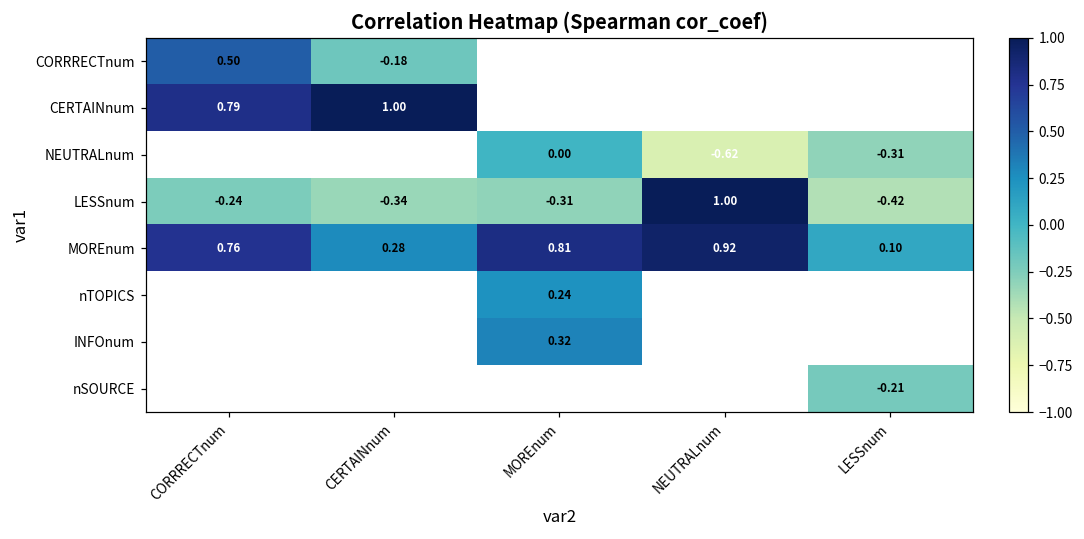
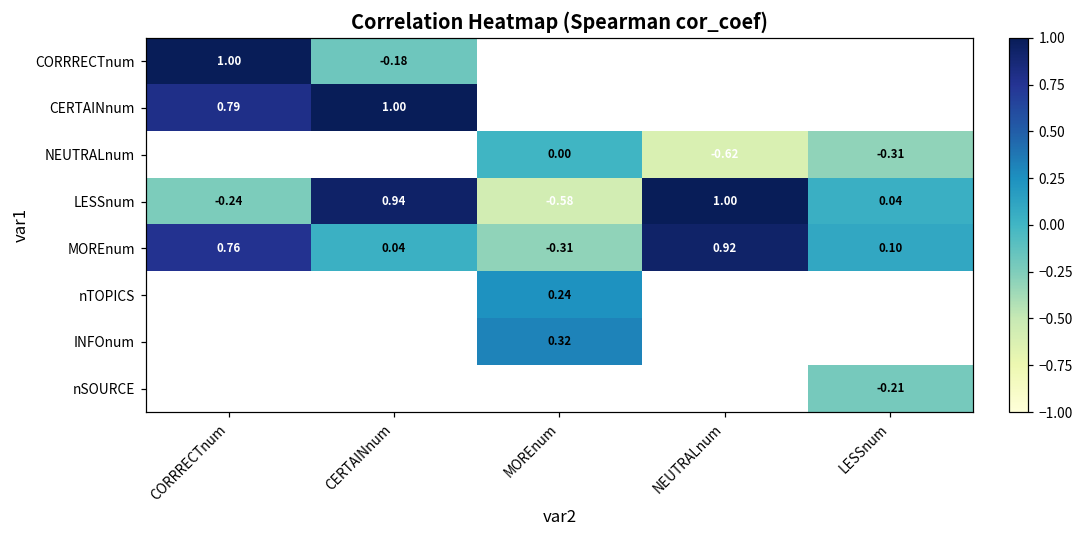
CORRRECTnum, CORRRECTnum: 0.50 -> 1.00
LESSnum, CERTAINnum: -0.34 -> 0.94
LESSnum, MOREnum: -0.31 -> -0.58
LESSnum, LESSnum: -0.42 -> 0.04
MOREnum, CERTAINnum: 0.28 -> 0.04
MOREnum, MOREnum: 0.81 -> -0.31
